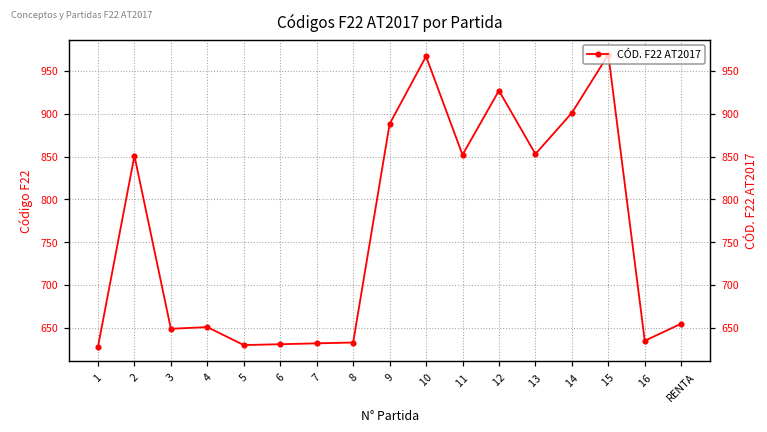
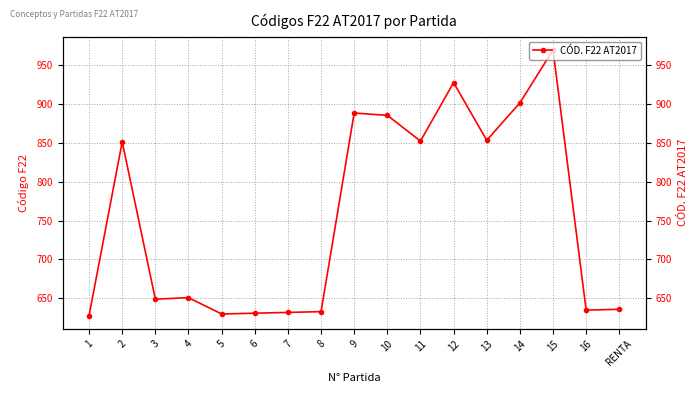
10: 970 -> 890
RENTA: 660 -> 640
